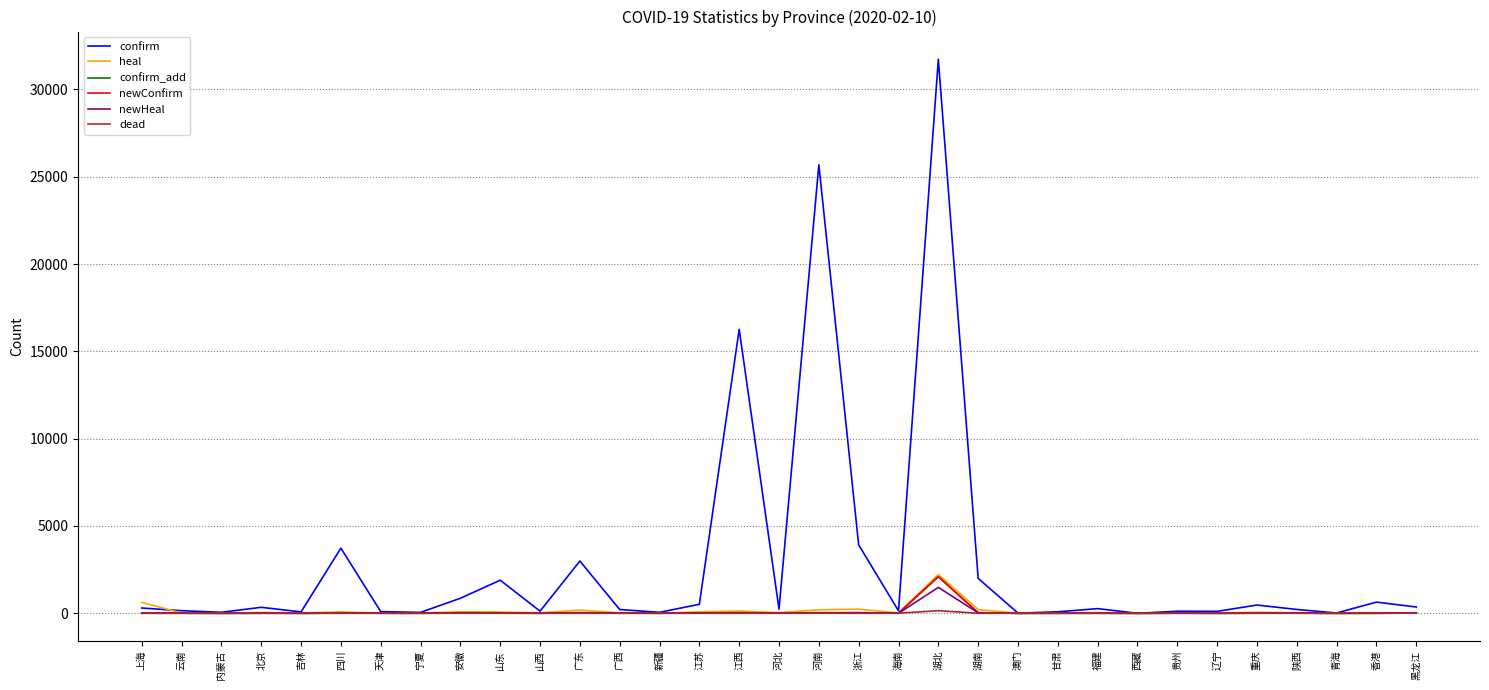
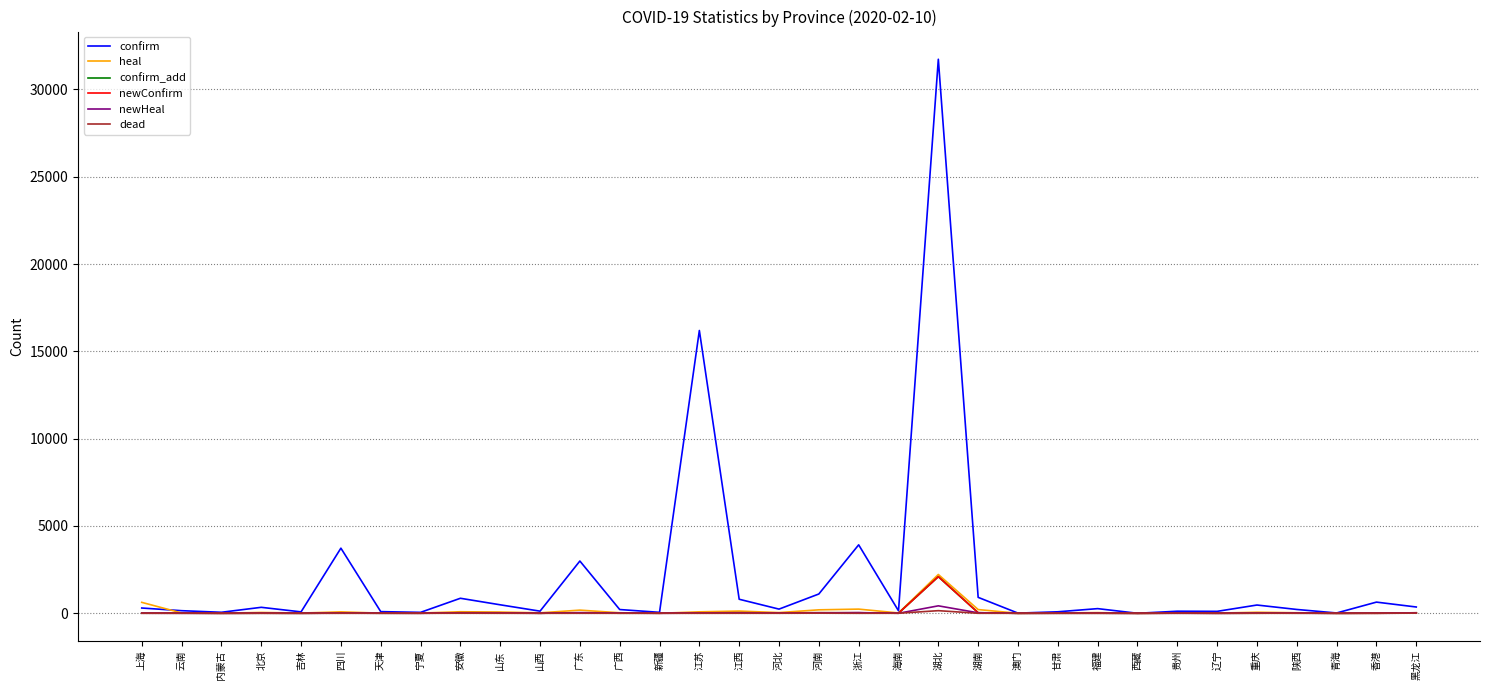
confirm, 山东: 1900 -> 500
confirm, 江苏: 500 -> 16200
confirm, 江西: 16300 -> 800
confirm, 河南: 25700 -> 1100
newHeal, 湖北: 1500 -> 400
confirm, 湖南: 2000 -> 900
